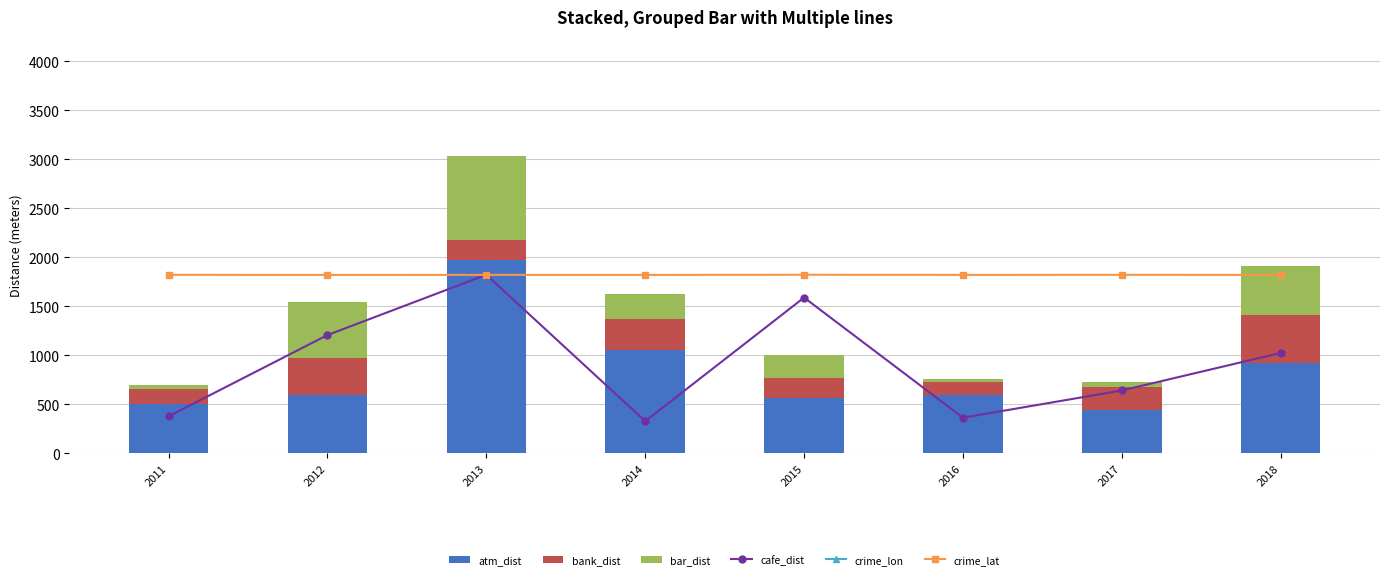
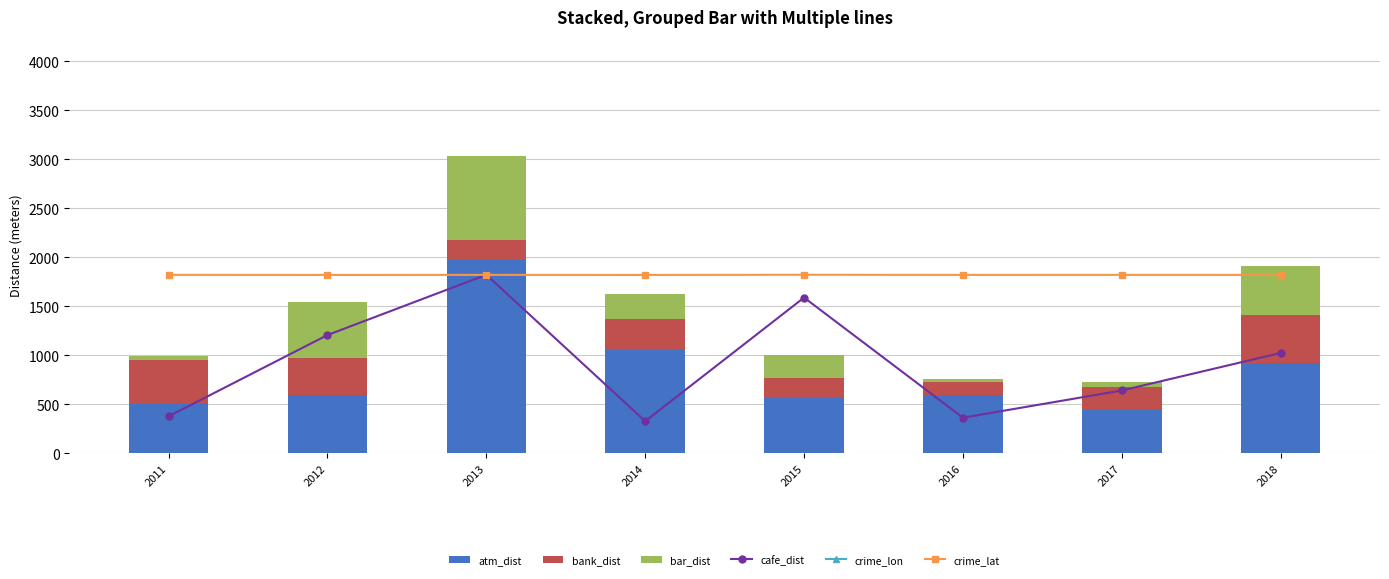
bank_dist, 2011: 100 -> 400
